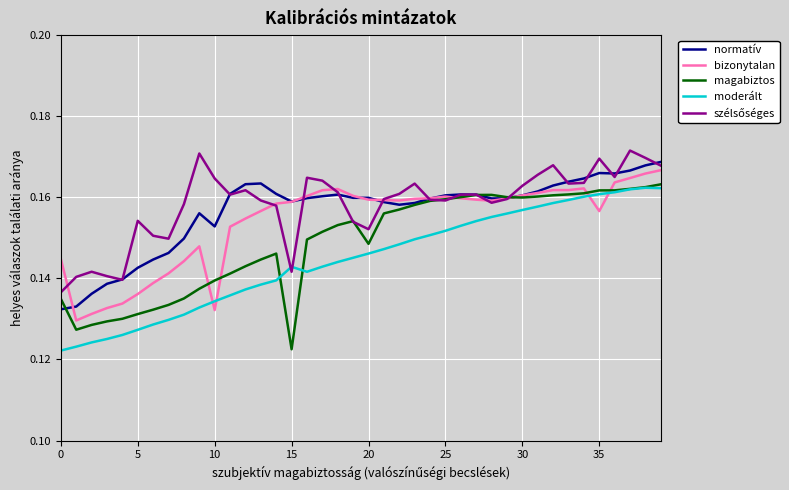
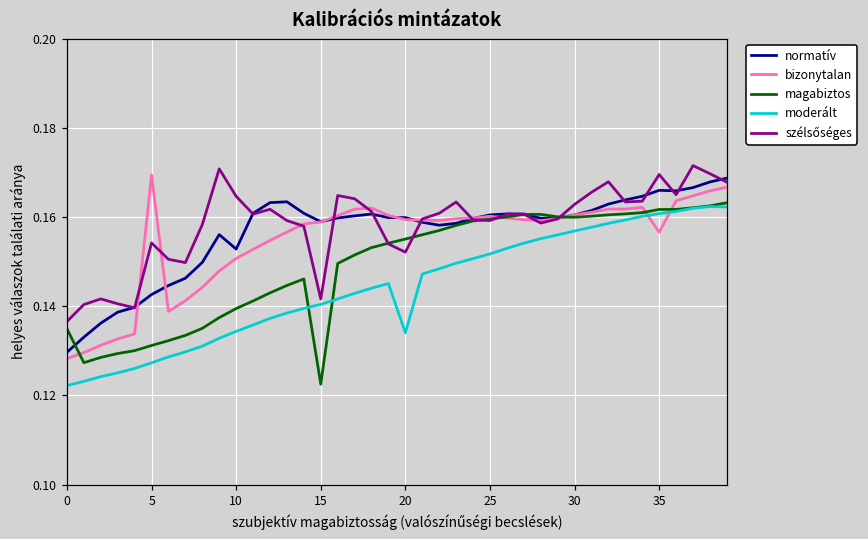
normatív, 0: 0.132 -> 0.130
bizonytalan, 0: 0.145 -> 0.128
bizonytalan, 5: 0.136 -> 0.169
bizonytalan, 10: 0.132 -> 0.151
moderált, 15: 0.143 -> 0.140
magabiztos, 20: 0.149 -> 0.155
moderált, 20: 0.146 -> 0.134
